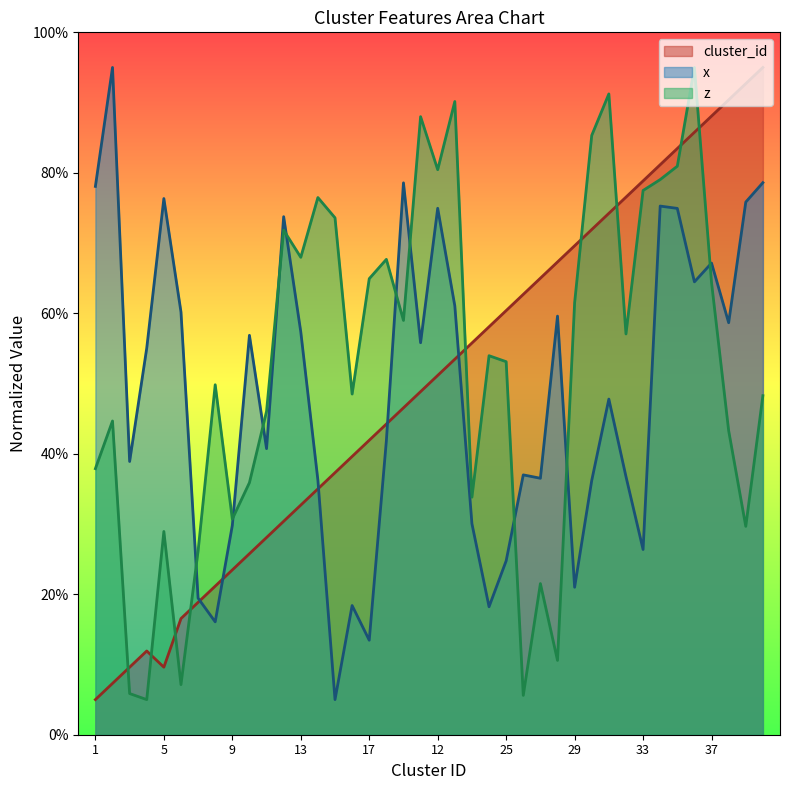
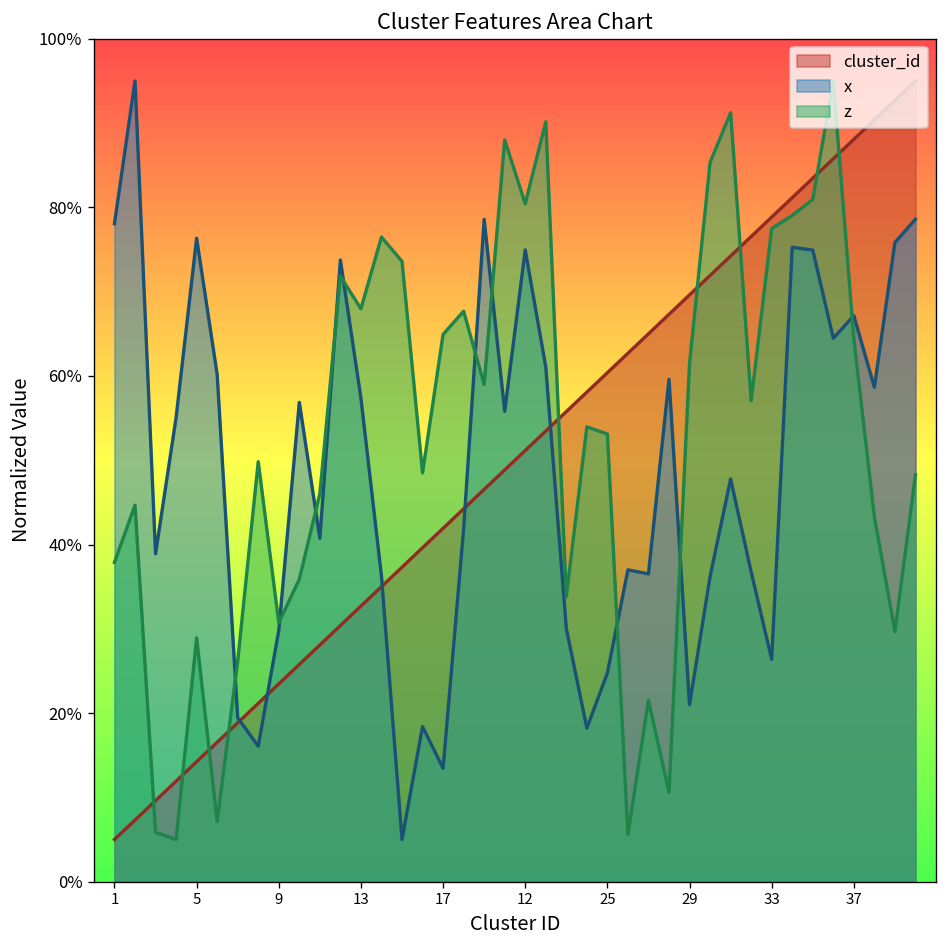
cluster_id, 5: 10% -> 14%
